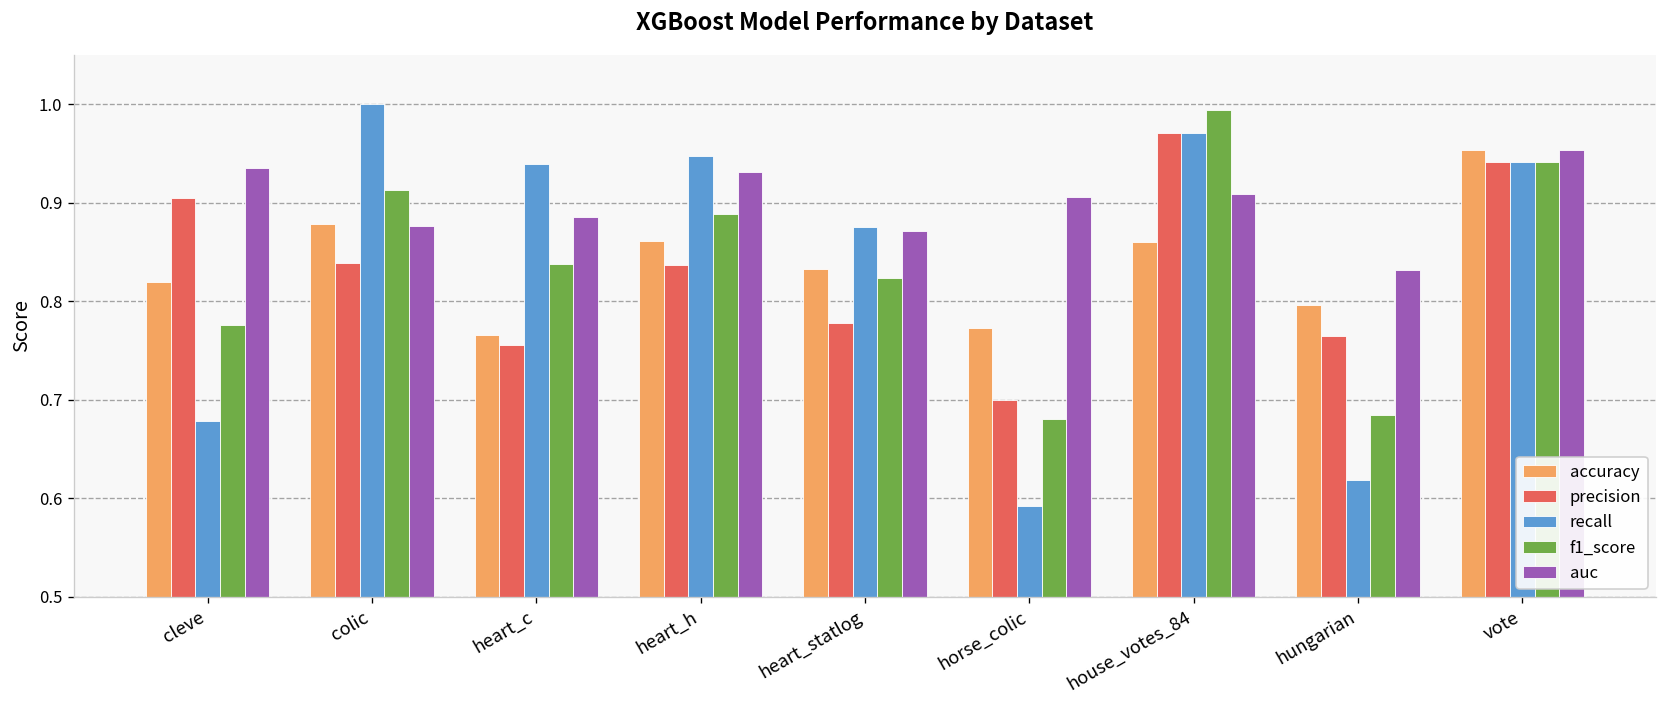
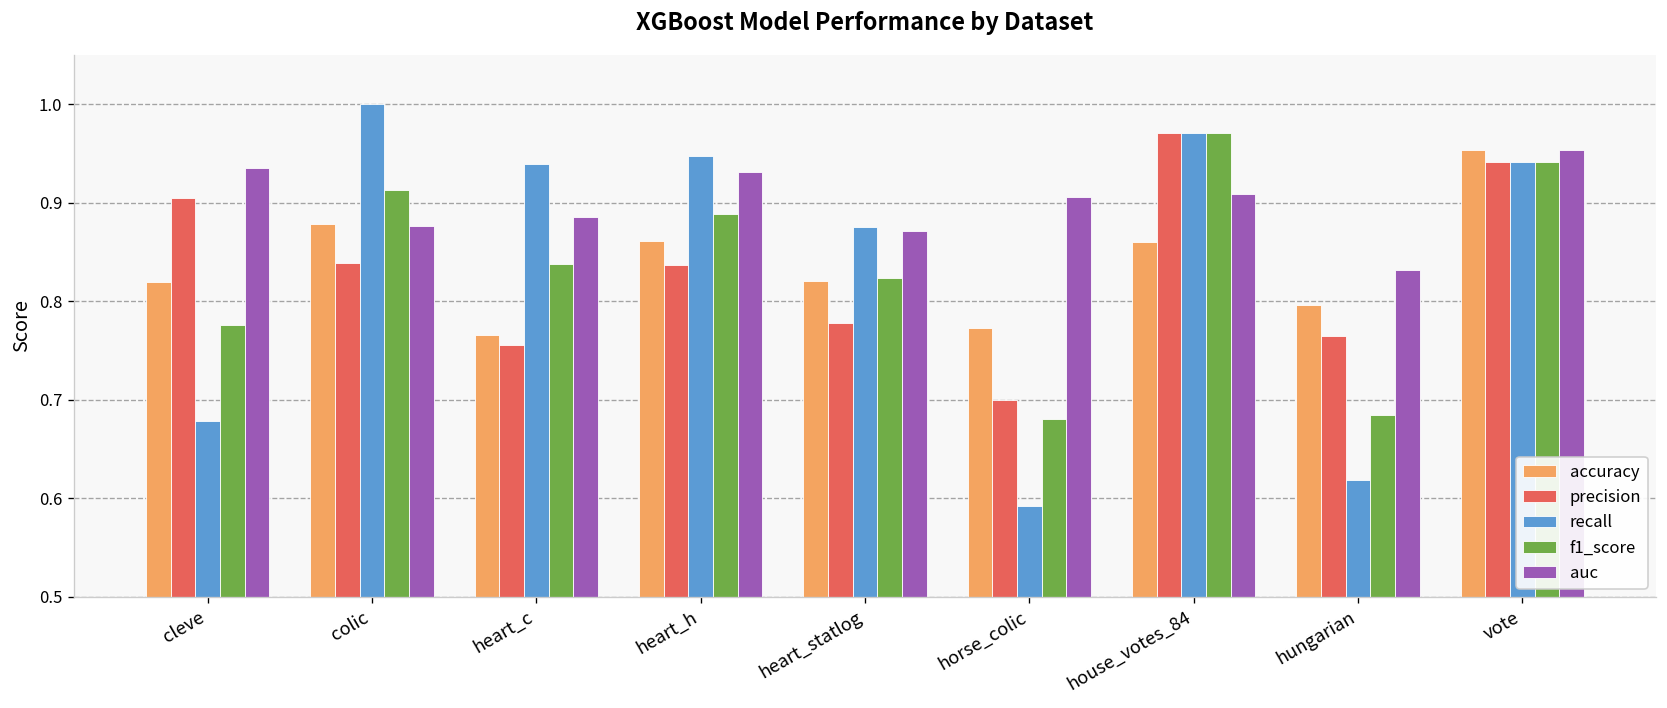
accuracy, heart_statlog: 0.83 -> 0.82
f1_score, house_votes_84: 0.99 -> 0.97
